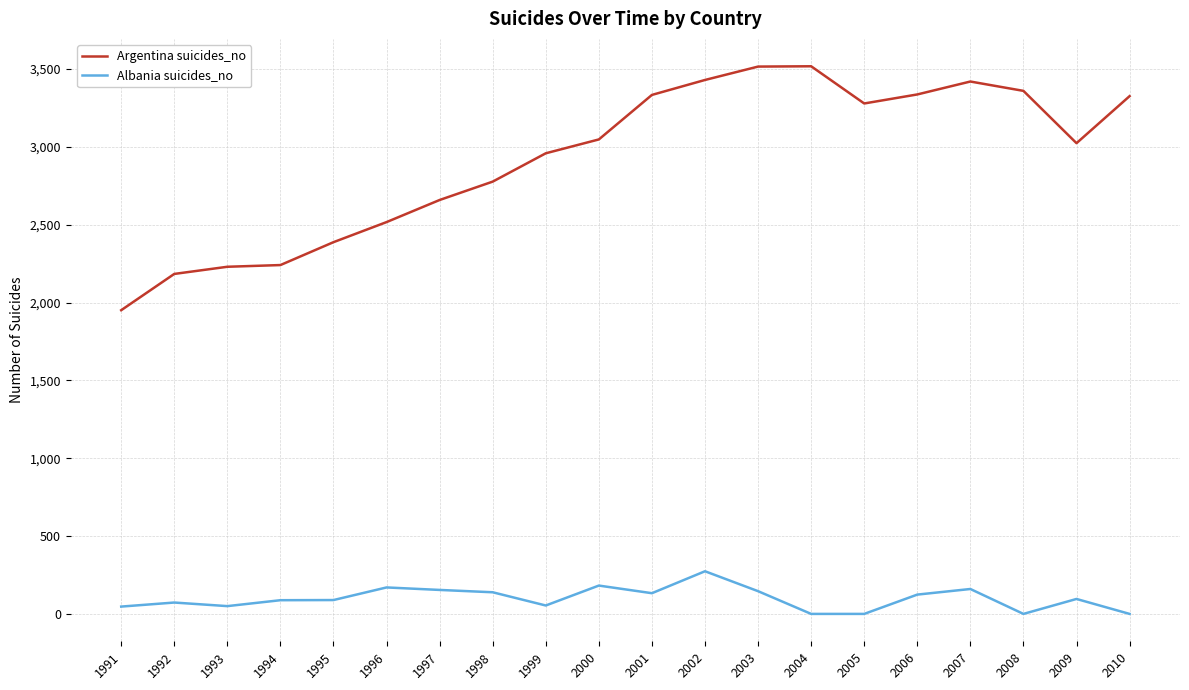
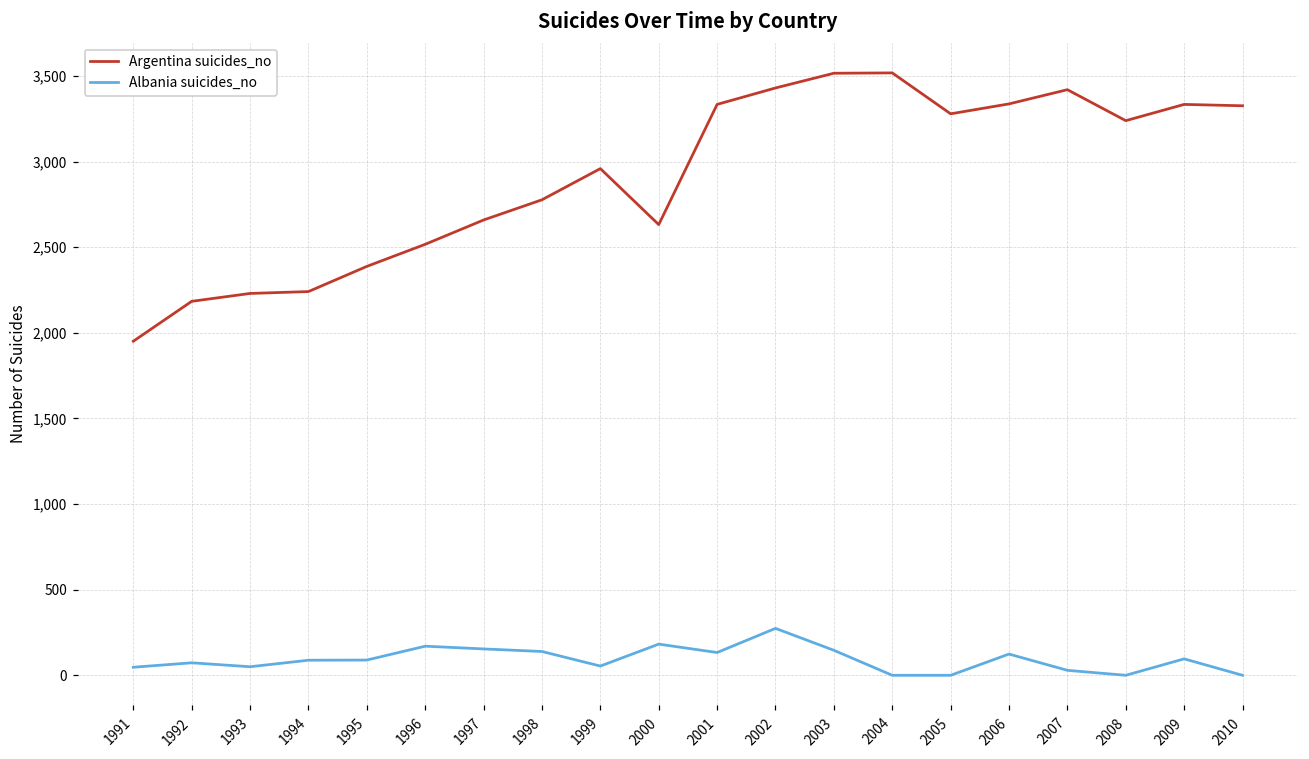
Argentina suicides_no, 2000: 3,050 -> 2,630
Albania suicides_no, 2007: 160 -> 30
Argentina suicides_no, 2008: 3,360 -> 3,240
Argentina suicides_no, 2009: 3,020 -> 3,330
